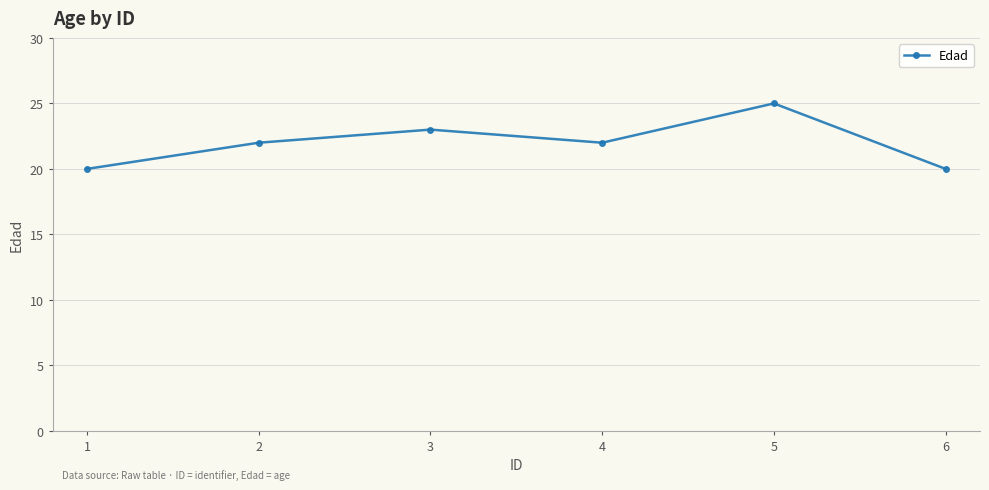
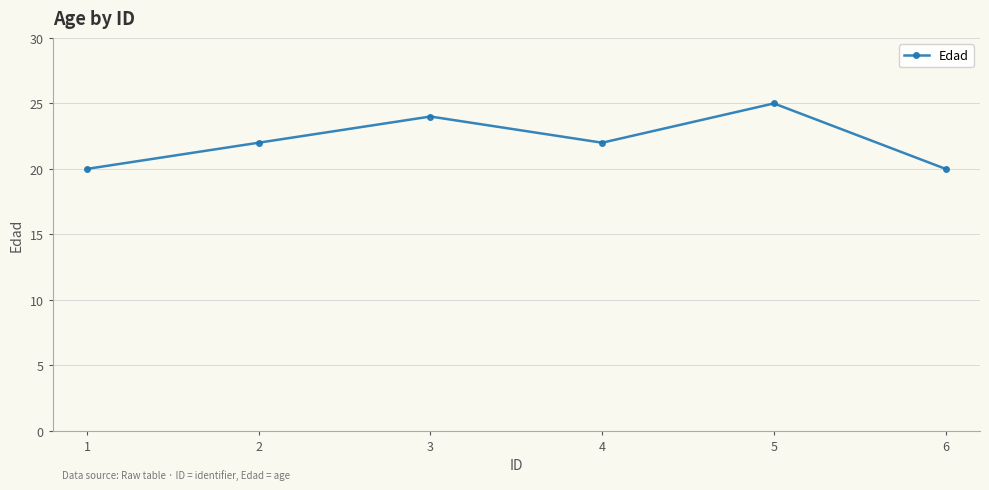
3: 23 -> 24
